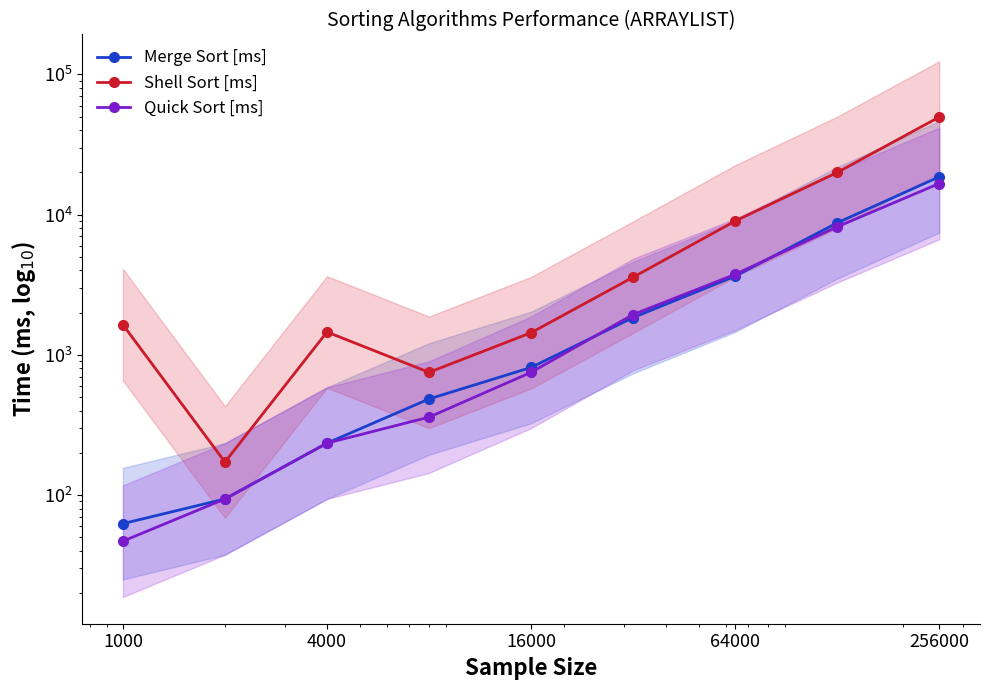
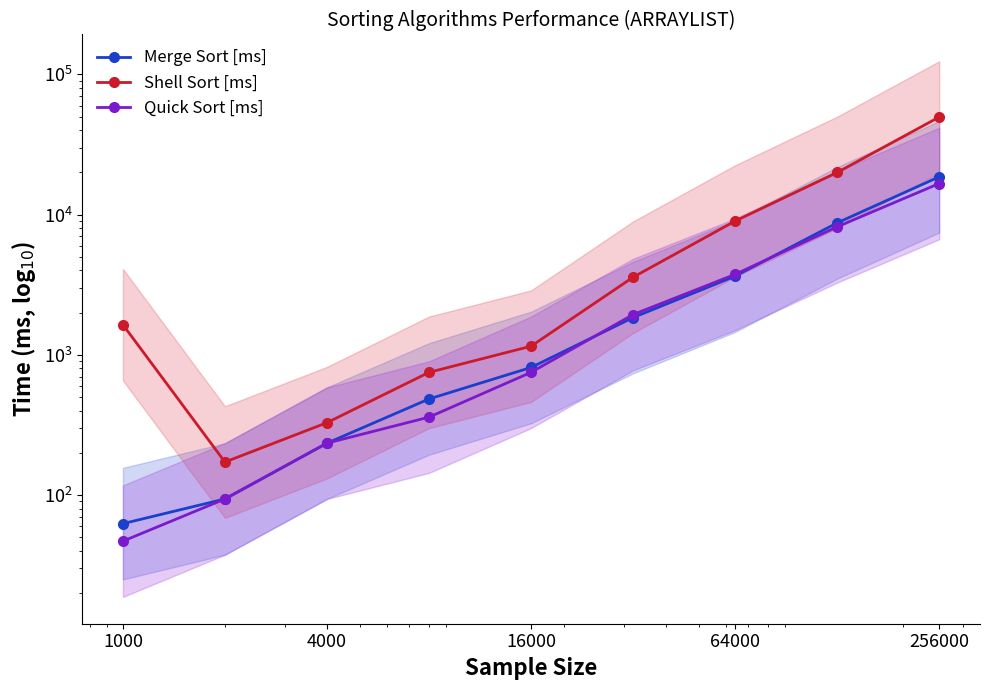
Shell Sort [ms], 4000: 1500 -> 330
Shell Sort [ms], 16000: 1400 -> 1200
